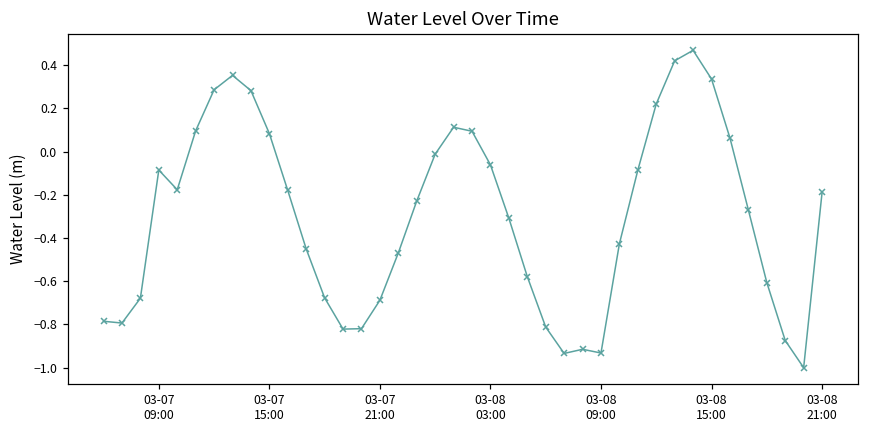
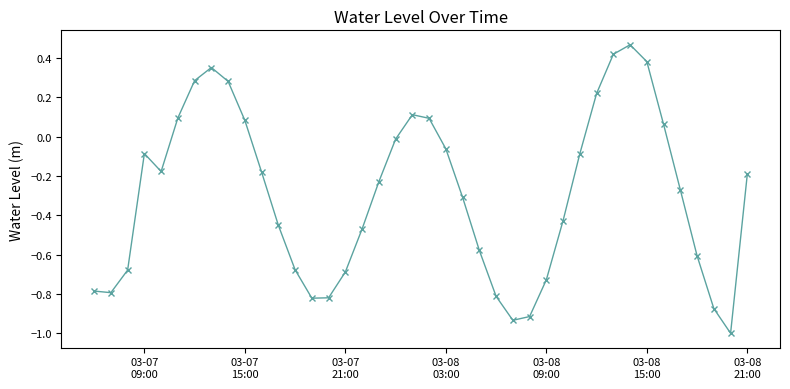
03-08 09:00: -0.93 -> -0.73
03-08 15:00: 0.34 -> 0.38
